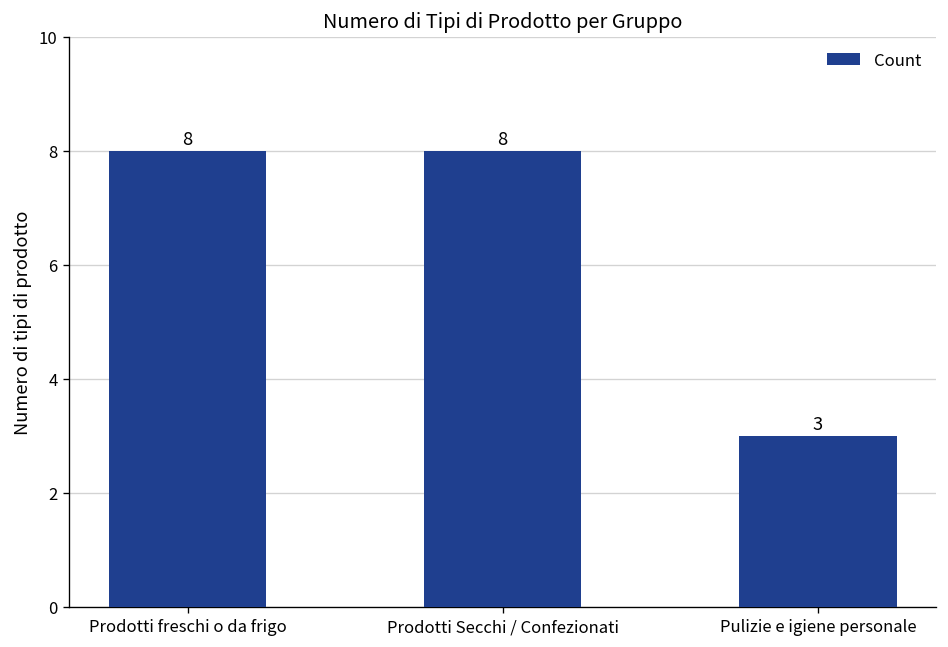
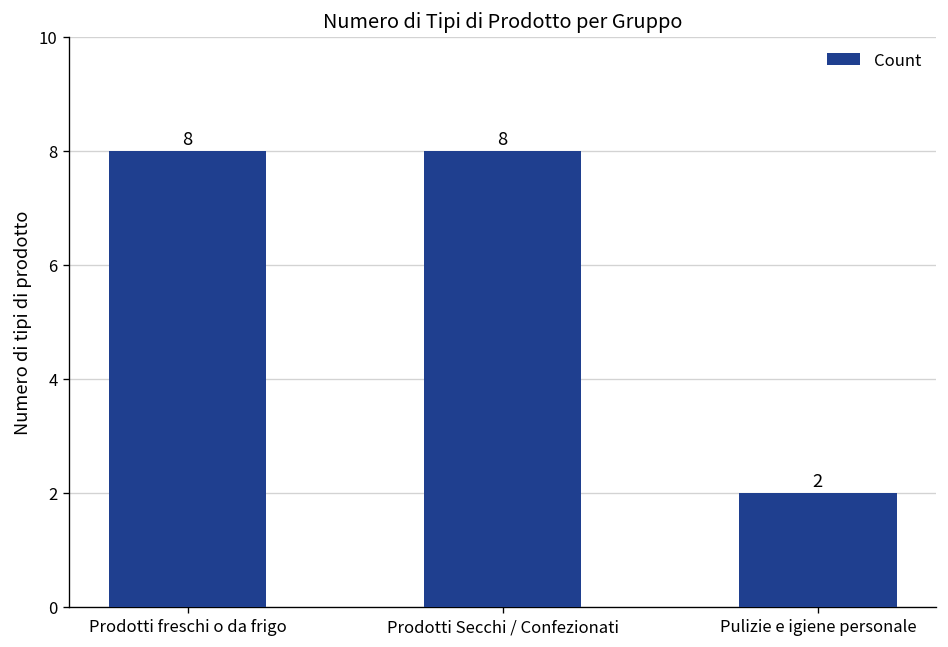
Pulizie e igiene personale: 3 -> 2
